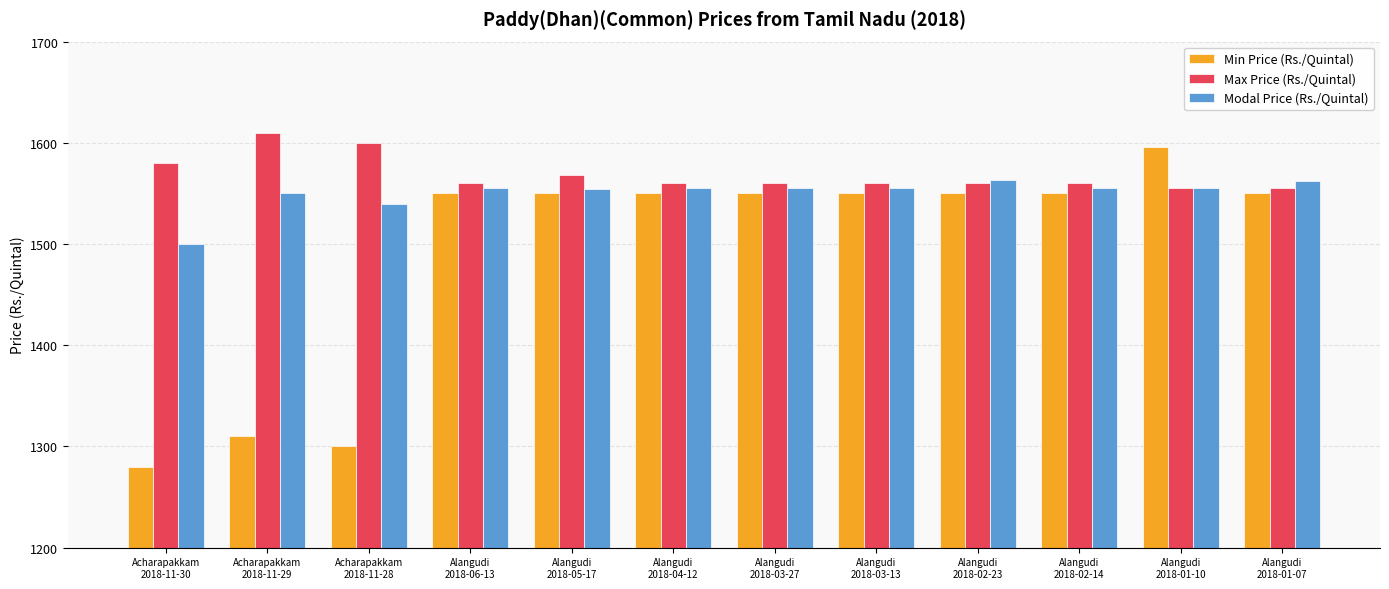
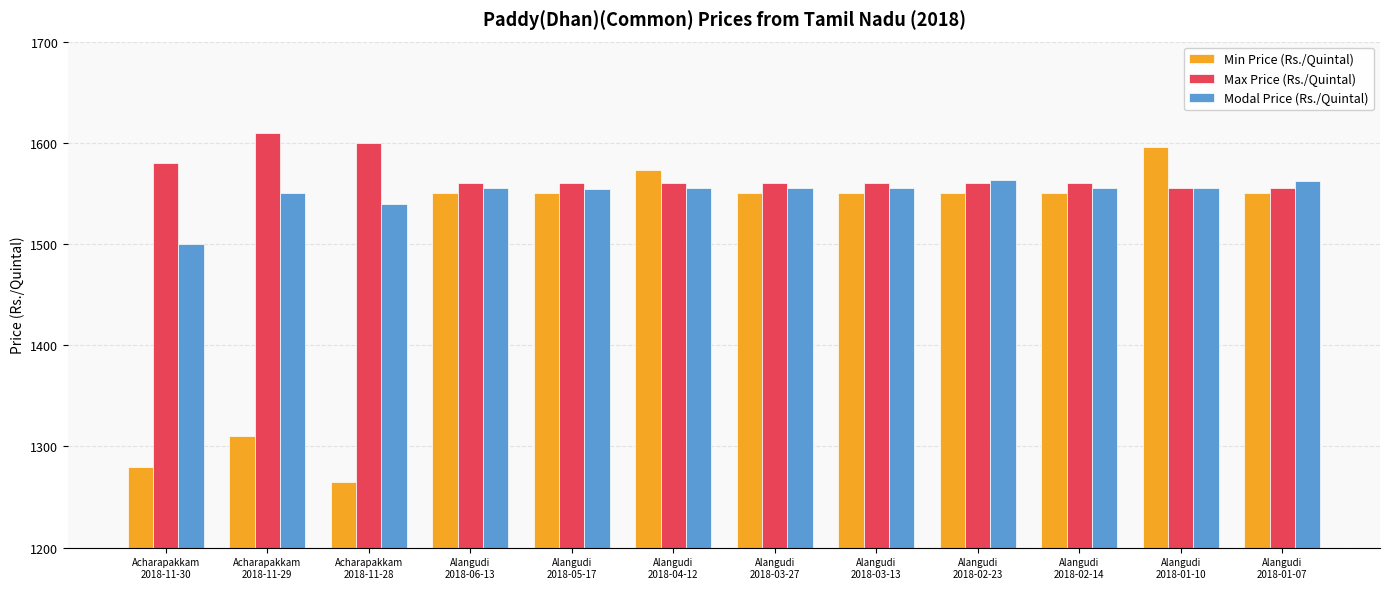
Min Price (Rs./Quintal), Acharapakkam 2018-11-28: 1300 -> 1265
Max Price (Rs./Quintal), Alangudi 2018-05-17: 1568 -> 1560
Min Price (Rs./Quintal), Alangudi 2018-04-12: 1550 -> 1573
